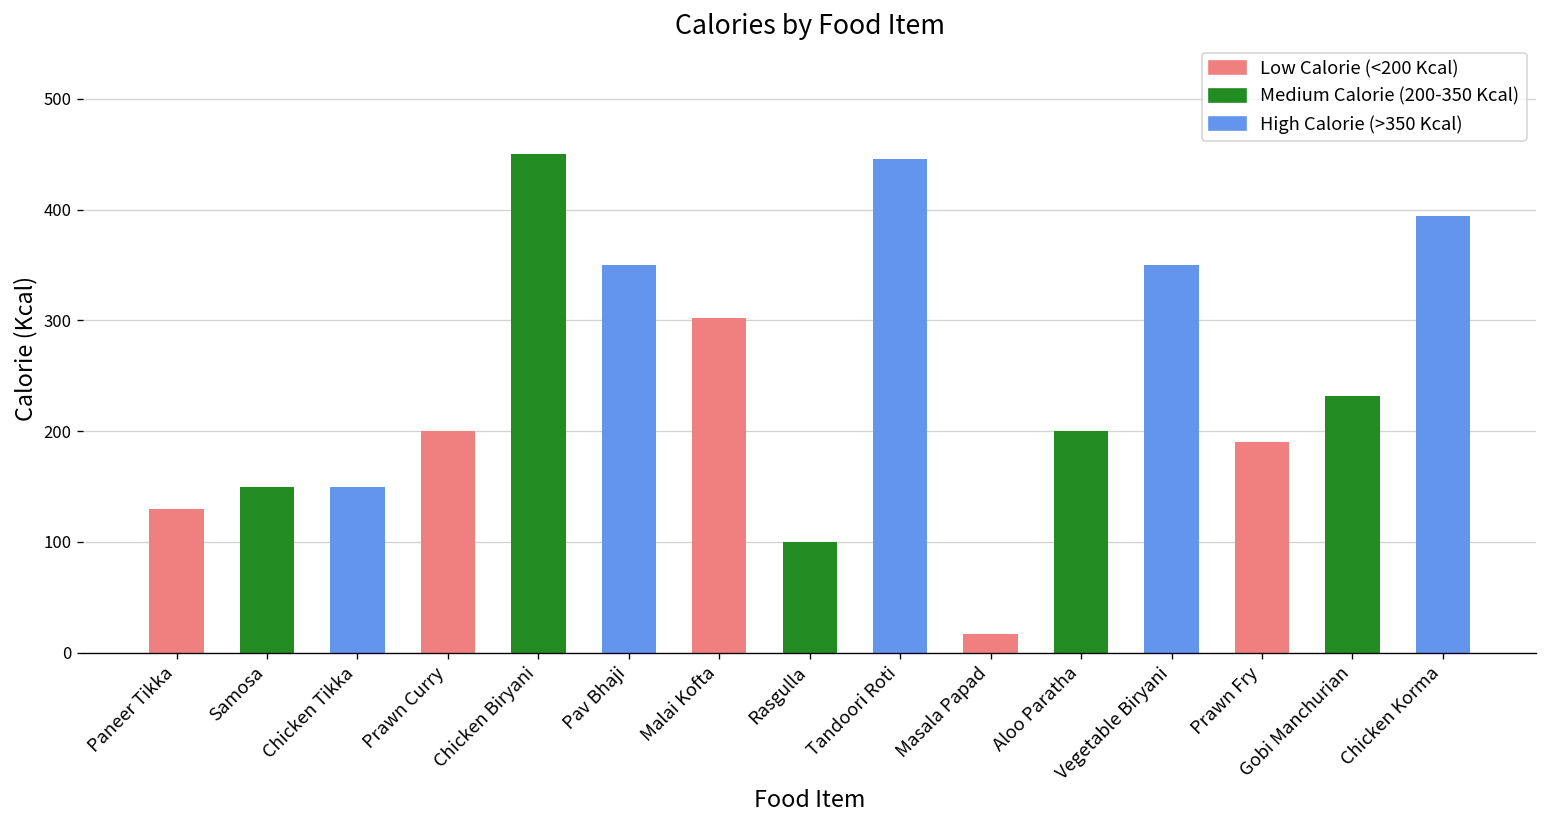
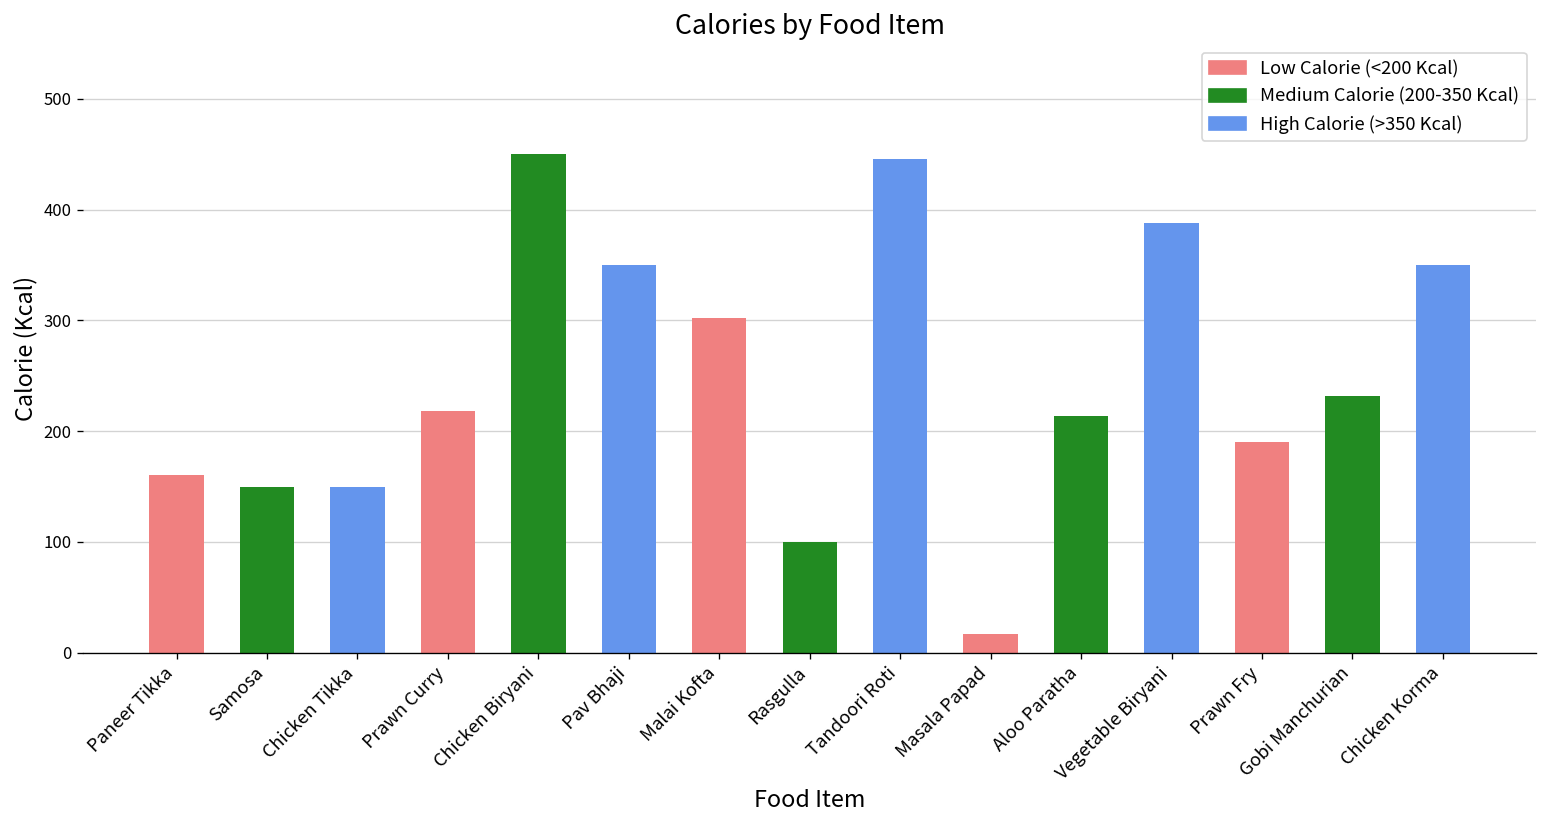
Paneer Tikka: 130 -> 160
Prawn Curry: 200 -> 220
Aloo Paratha: 200 -> 210
Vegetable Biryani: 350 -> 390
Chicken Korma: 390 -> 350
